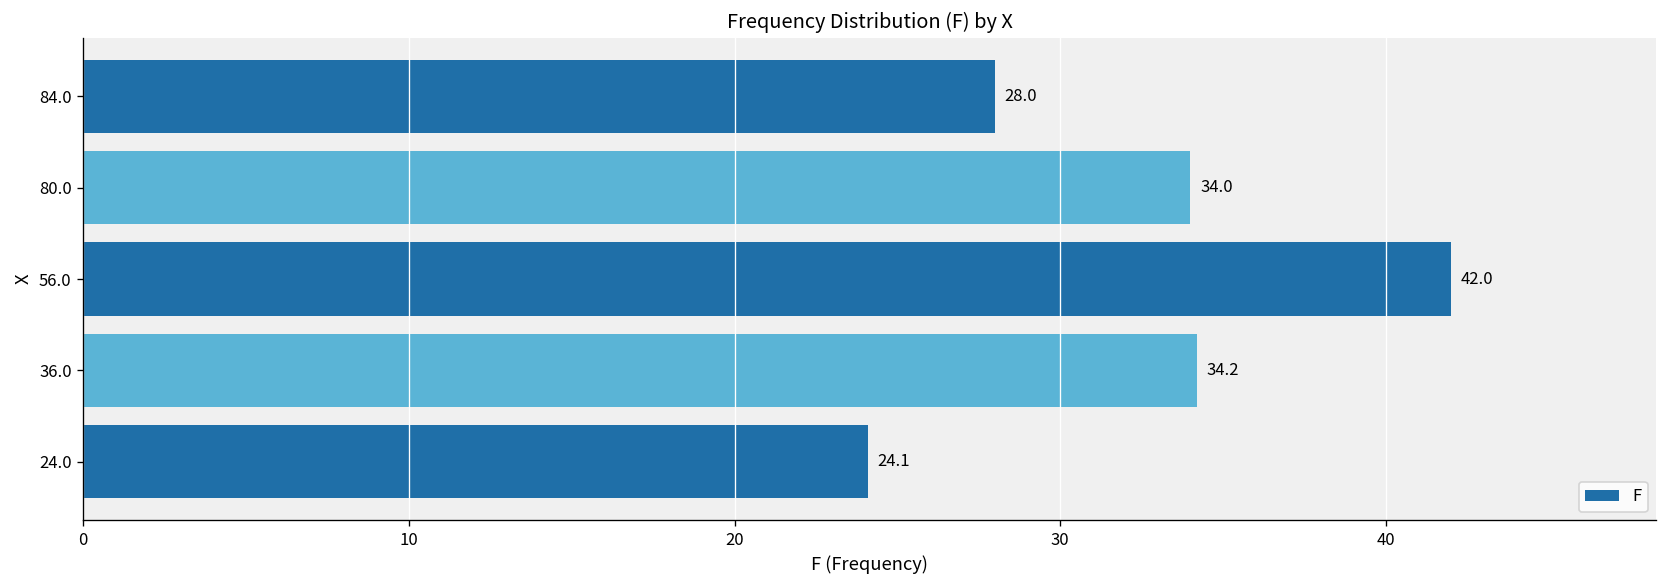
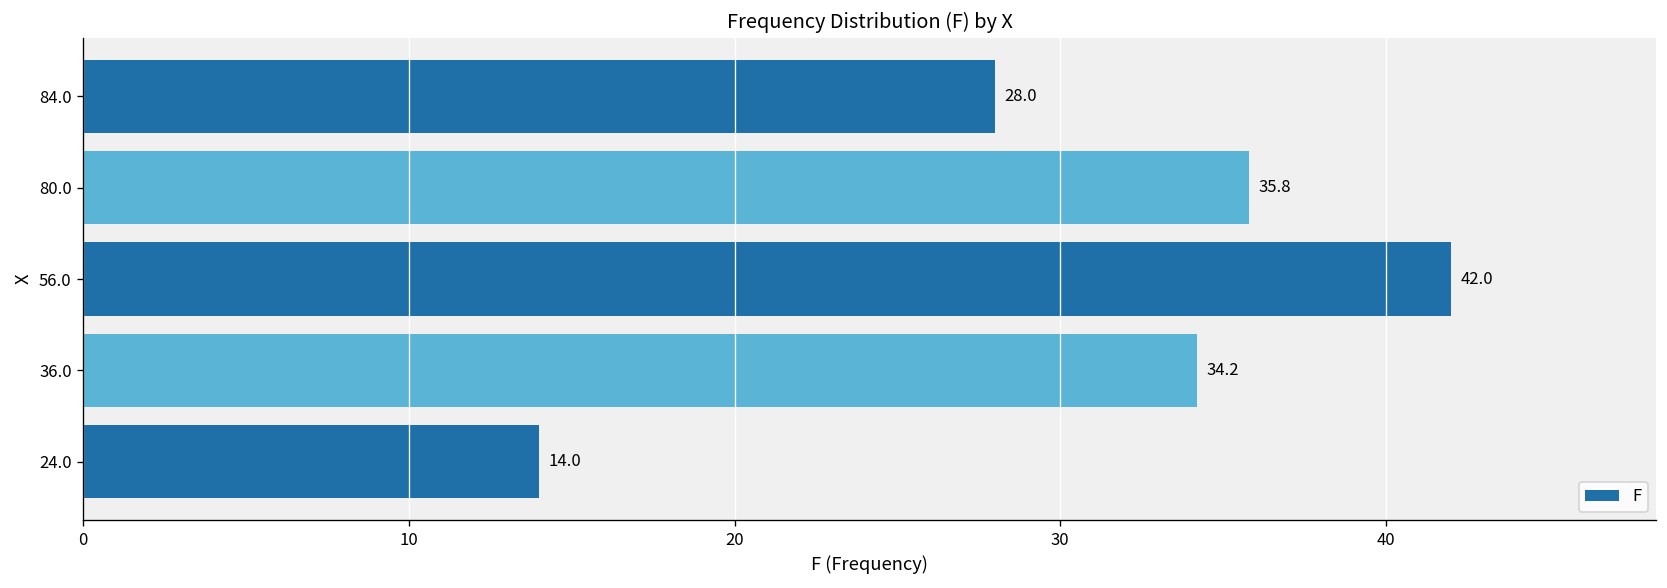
80.0: 34.0 -> 35.8
24.0: 24.1 -> 14.0
